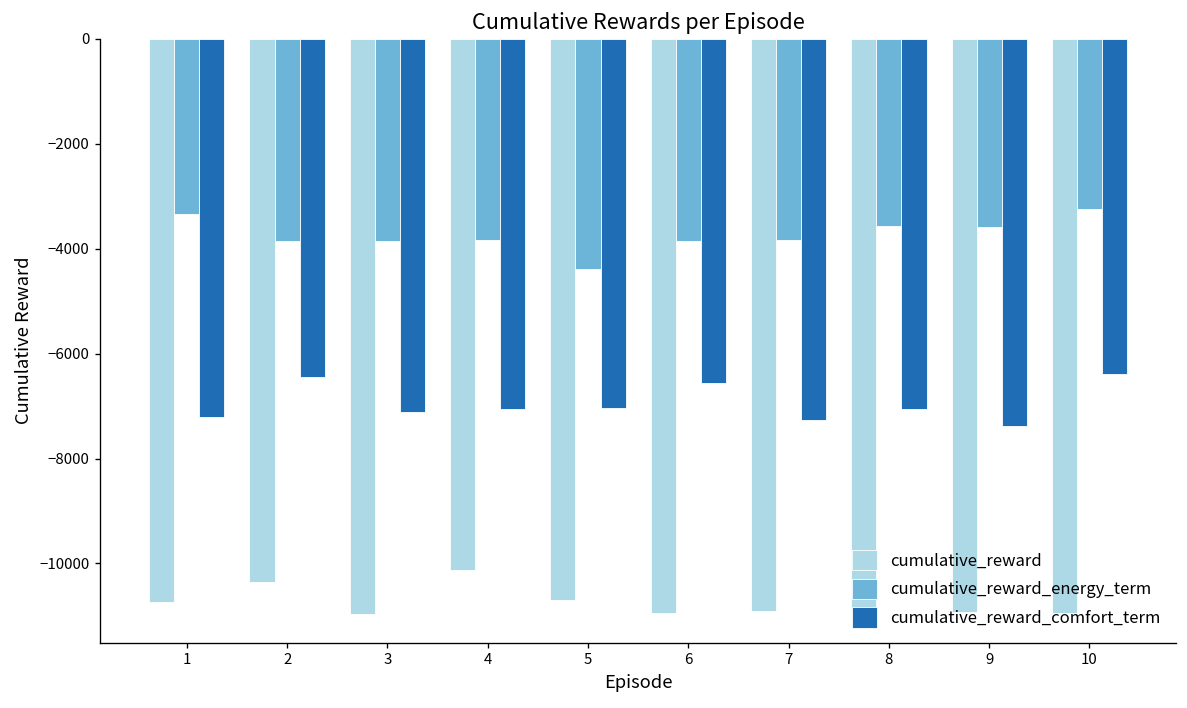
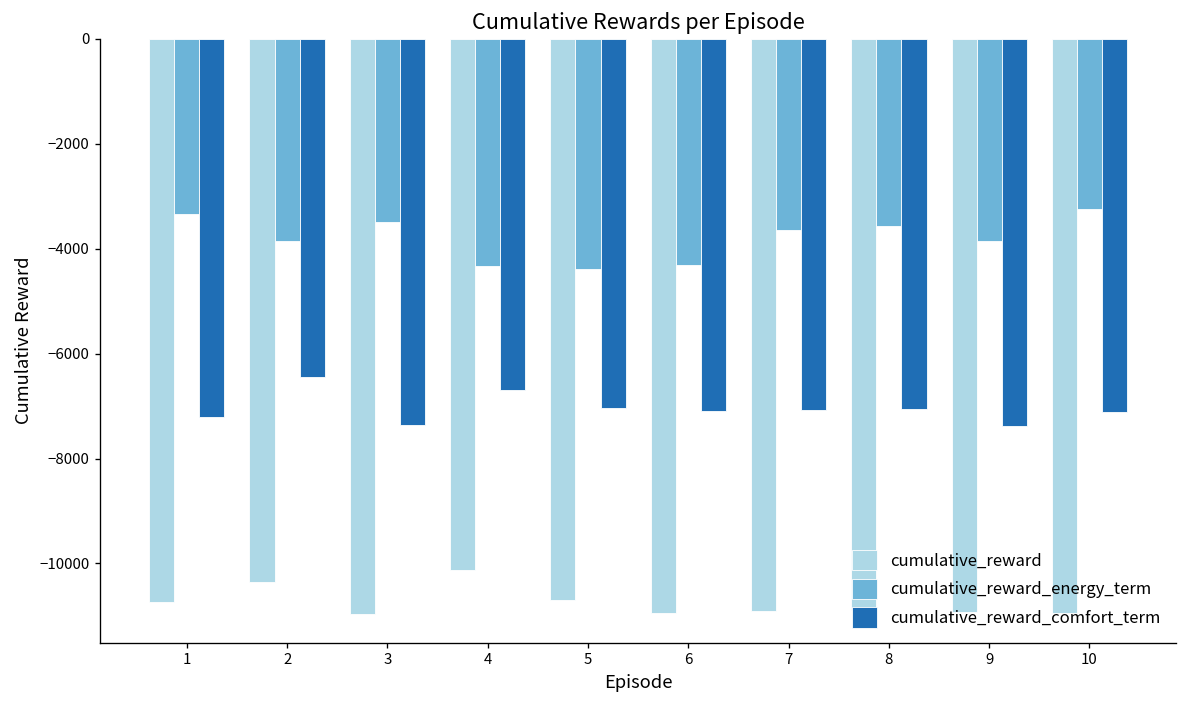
cumulative_reward_energy_term, 3: -3800 -> -3500
cumulative_reward_comfort_term, 3: -7100 -> -7400
cumulative_reward_energy_term, 4: -3800 -> -4300
cumulative_reward_comfort_term, 4: -7100 -> -6700
cumulative_reward_energy_term, 6: -3900 -> -4300
cumulative_reward_comfort_term, 6: -6600 -> -7100
cumulative_reward_energy_term, 7: -3800 -> -3600
cumulative_reward_comfort_term, 7: -7300 -> -7100
cumulative_reward_energy_term, 9: -3600 -> -3800
cumulative_reward_comfort_term, 10: -6400 -> -7100
